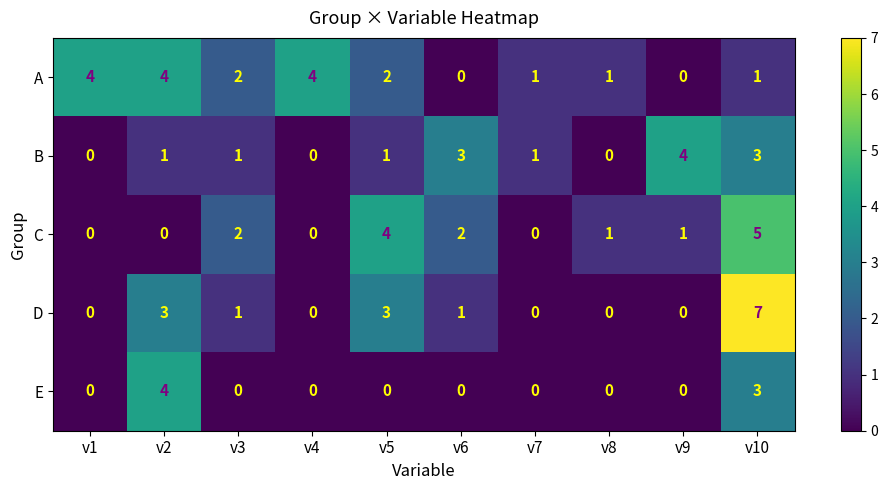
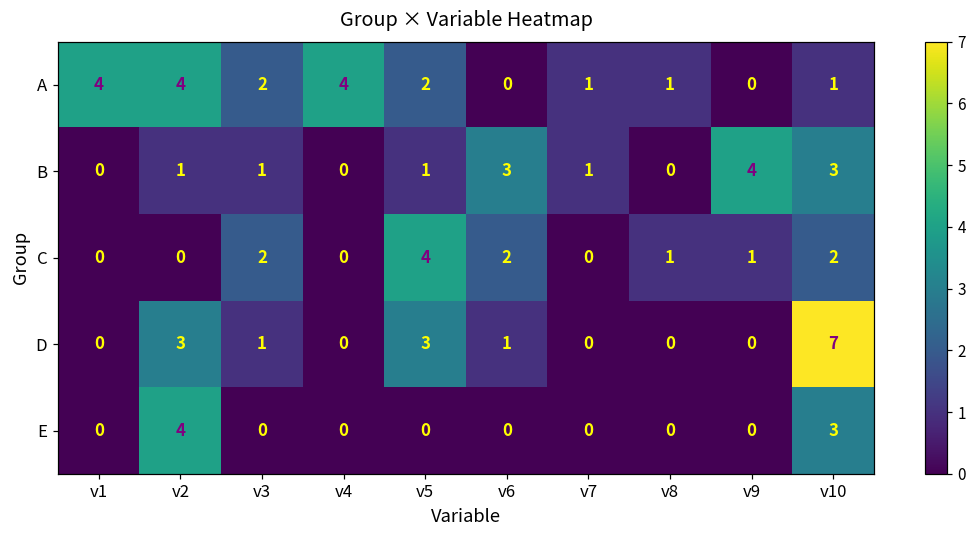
C, v10: 5 -> 2
